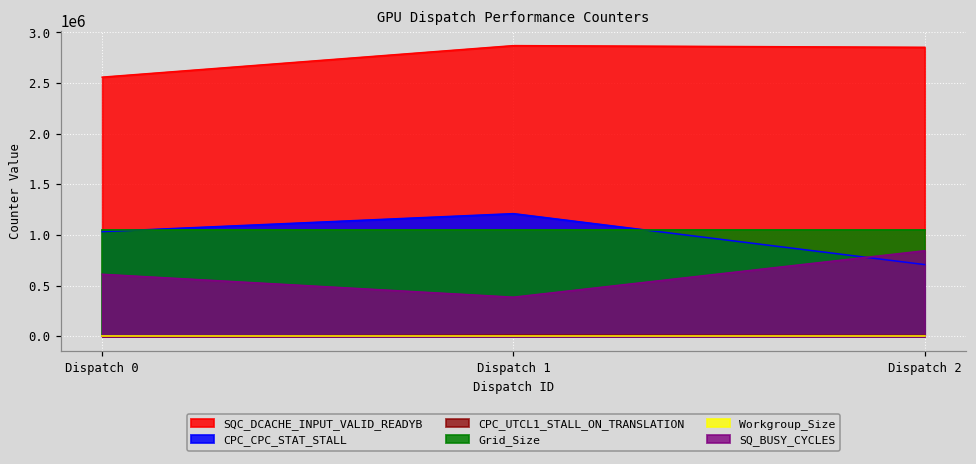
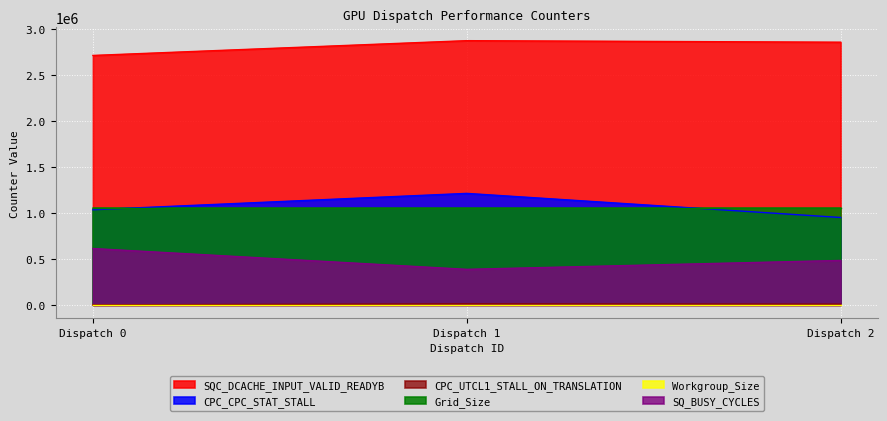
SQC_DCACHE_INPUT_VALID_READYB, Dispatch 0: 2600000 -> 2700000
CPC_CPC_STAT_STALL, Dispatch 2: 700000 -> 900000
SQ_BUSY_CYCLES, Dispatch 2: 800000 -> 500000
